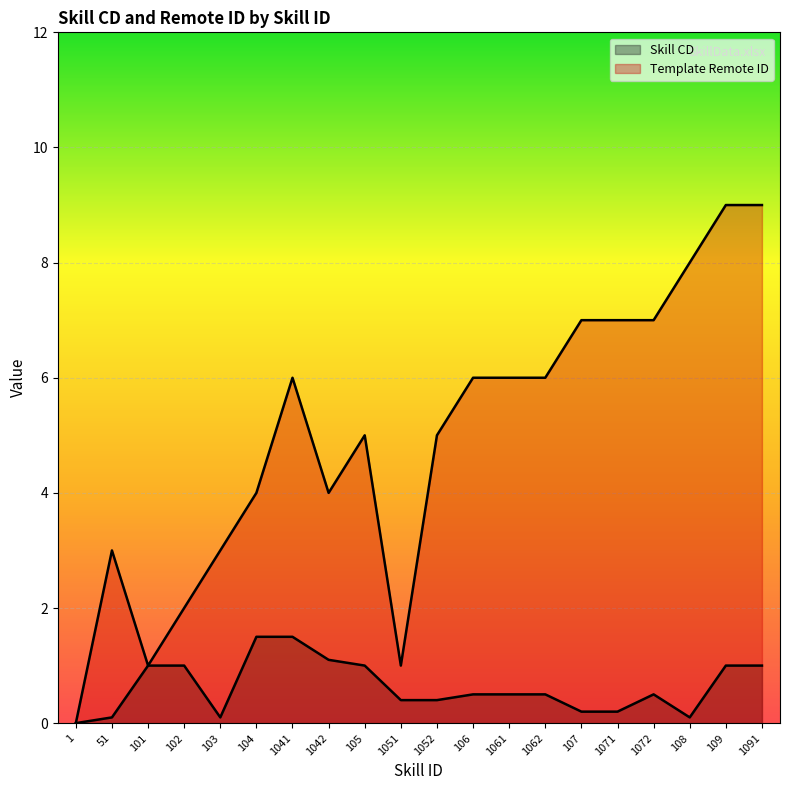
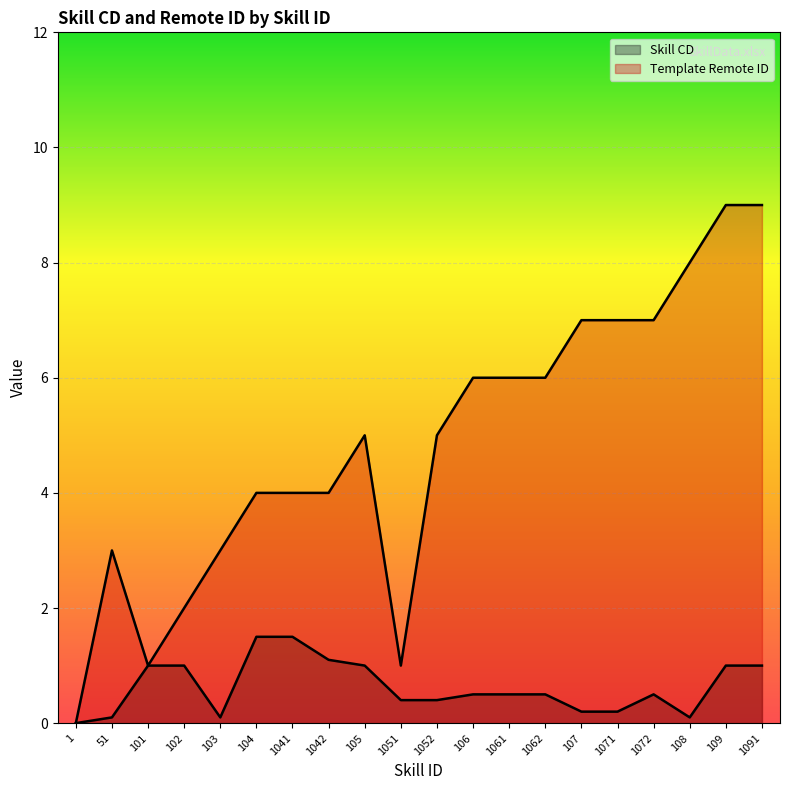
Template Remote ID, 1041: 6 -> 4
